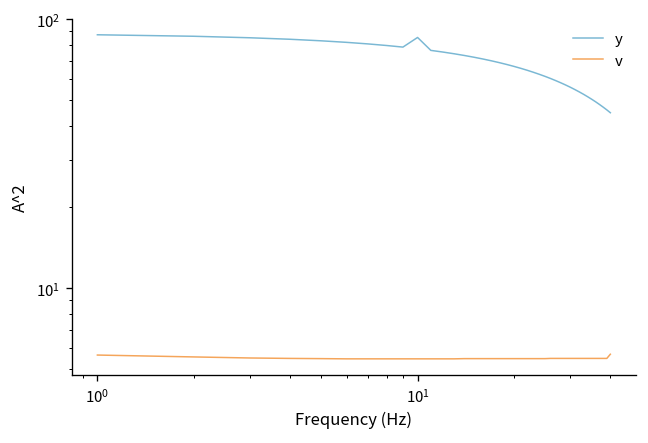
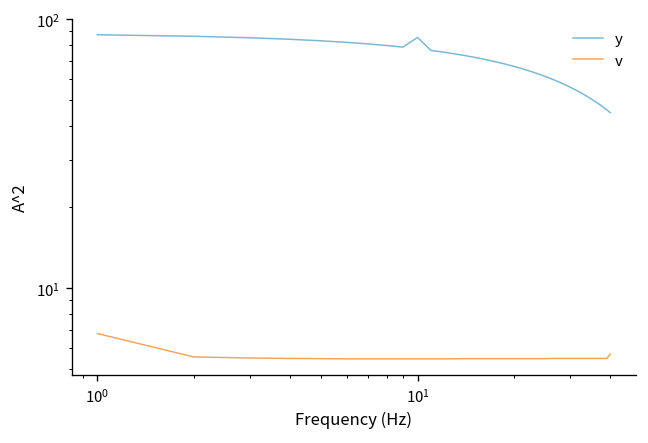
v, 10^0: 5.6 -> 6.8
